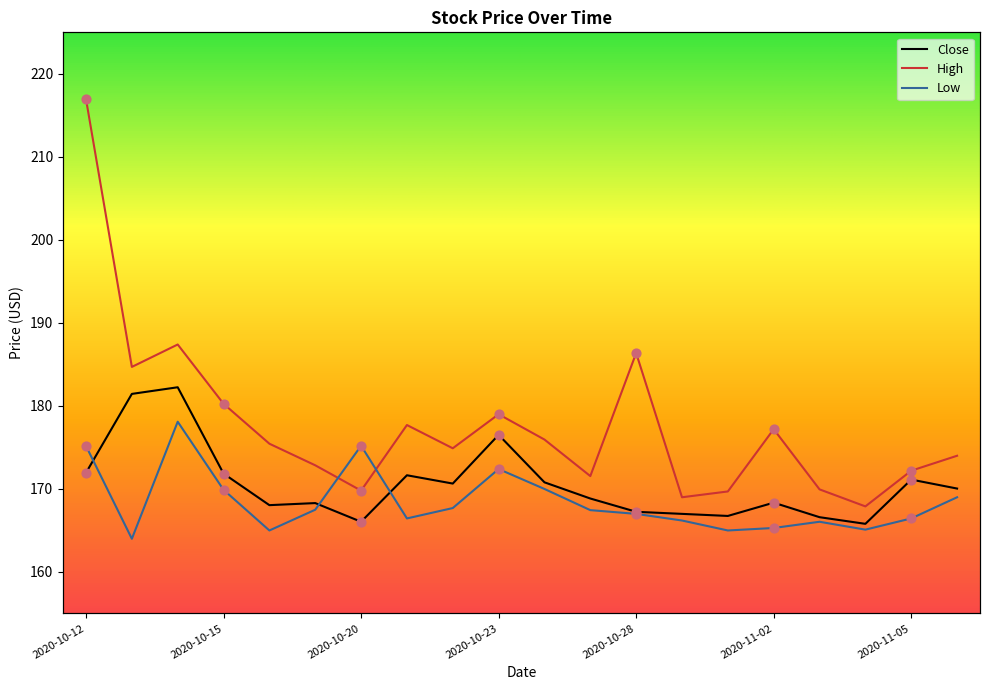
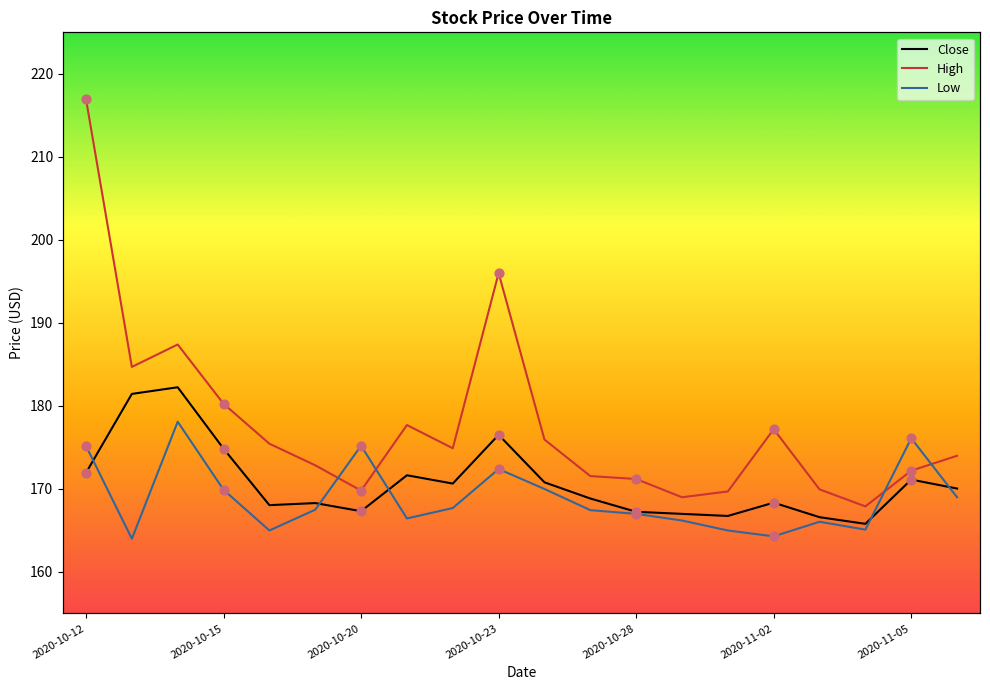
Close, 2020-10-15: 172 -> 175
Close, 2020-10-20: 166 -> 167
High, 2020-10-23: 179 -> 196
High, 2020-10-28: 186 -> 171
Low, 2020-11-02: 165 -> 164
Low, 2020-11-05: 166 -> 176
